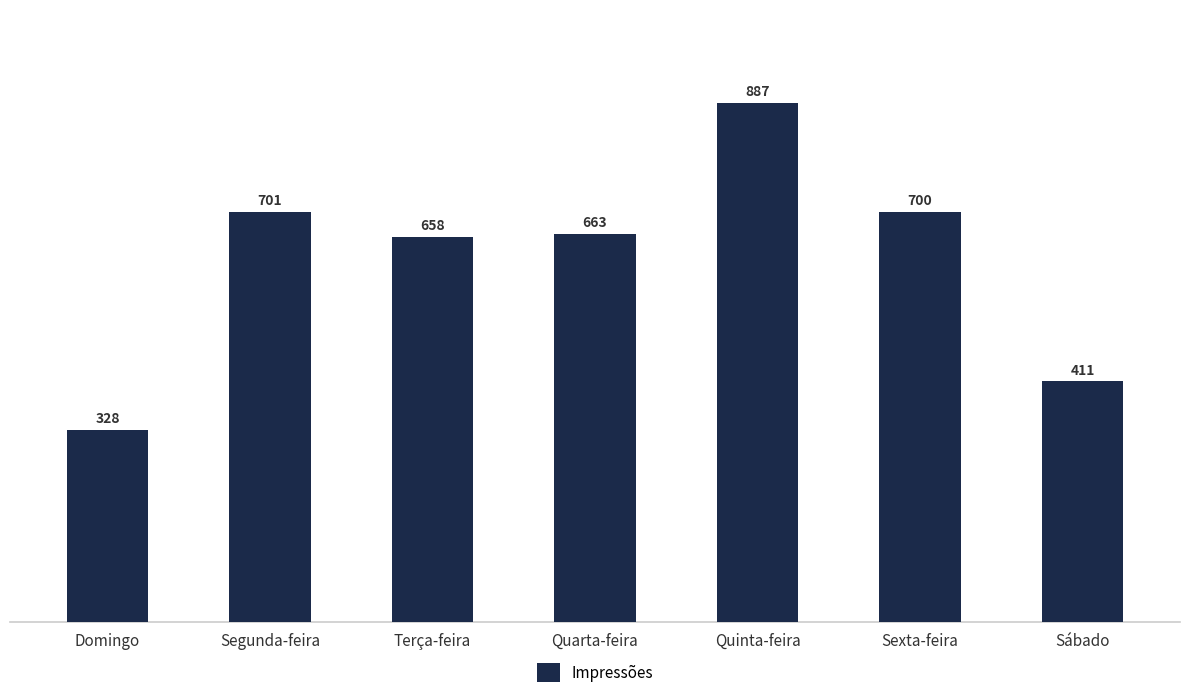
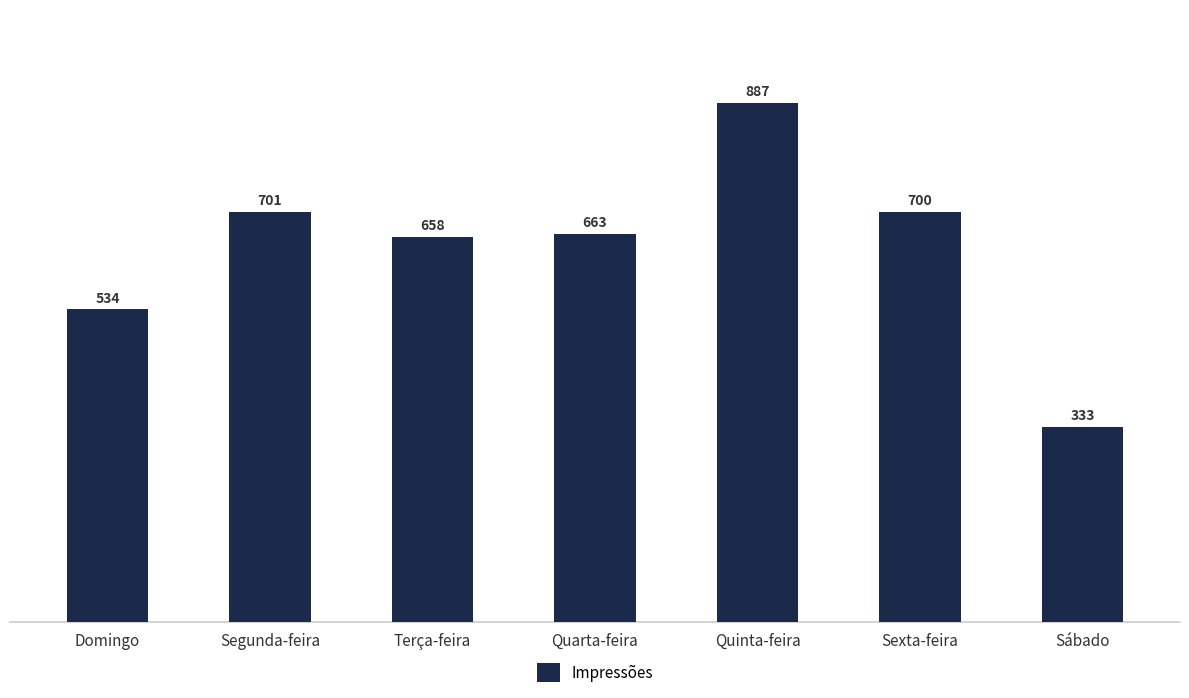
Domingo: 328 -> 534
Sábado: 411 -> 333
